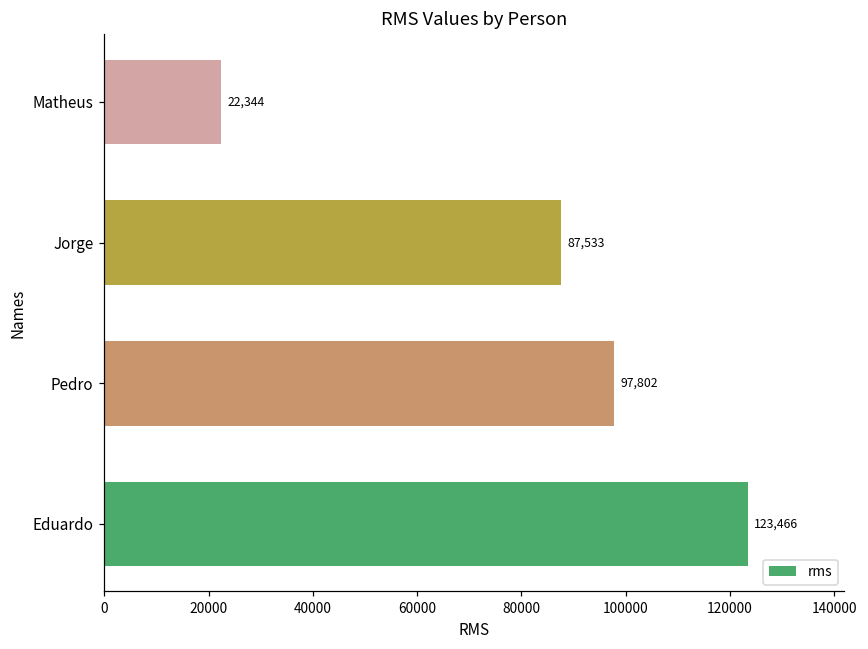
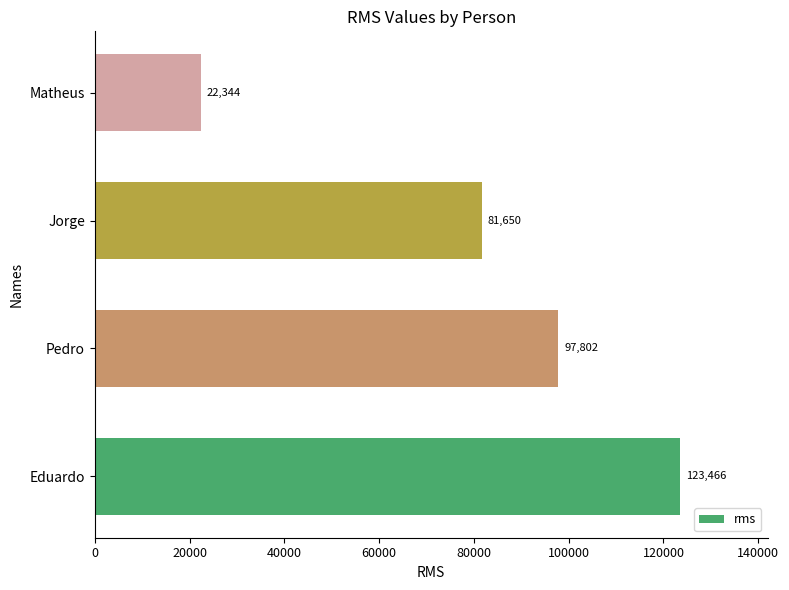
Jorge: 87,533 -> 81,650
